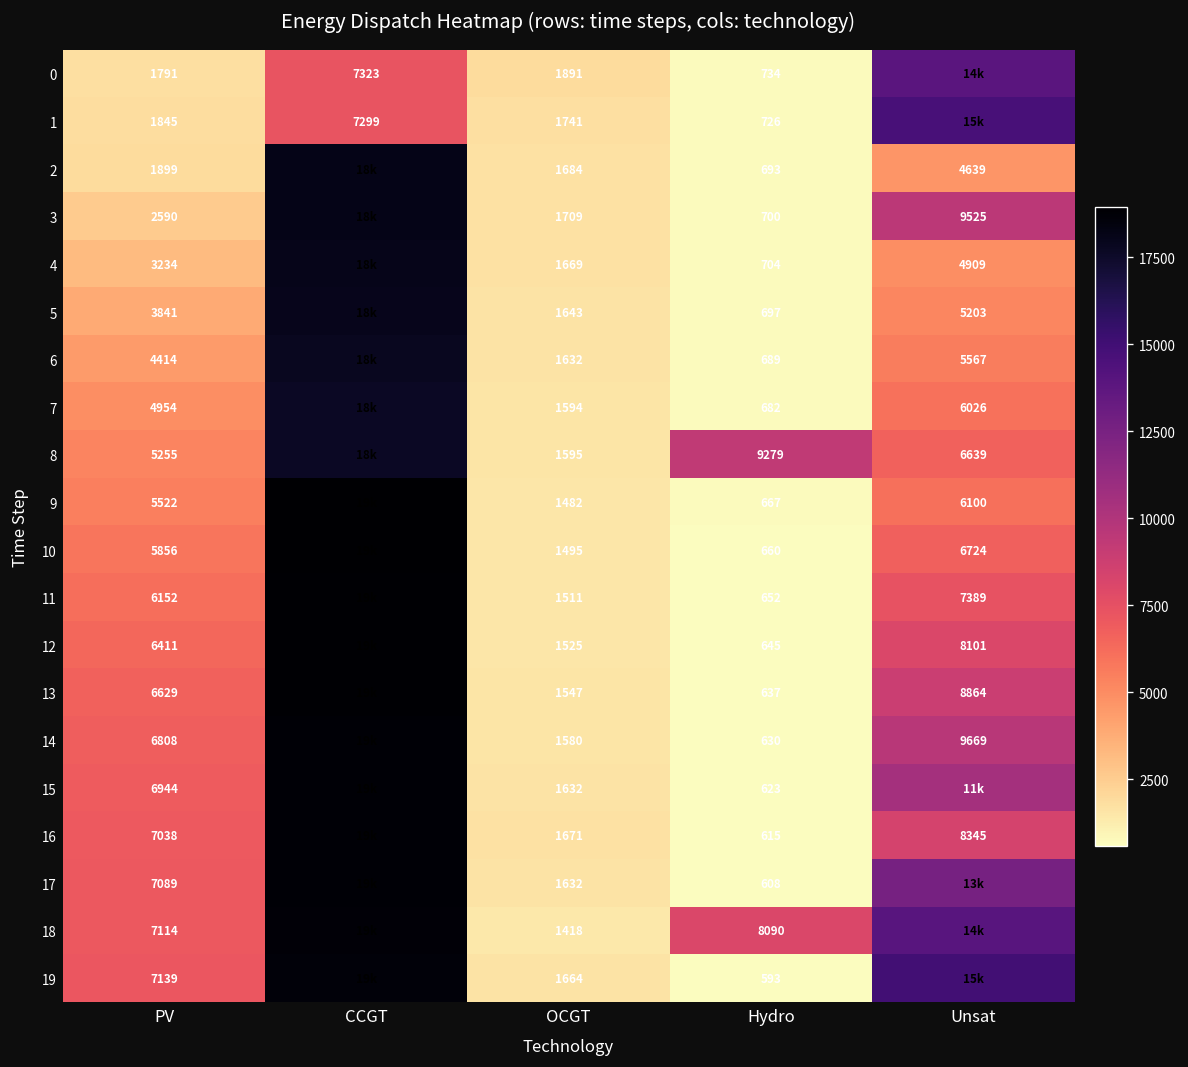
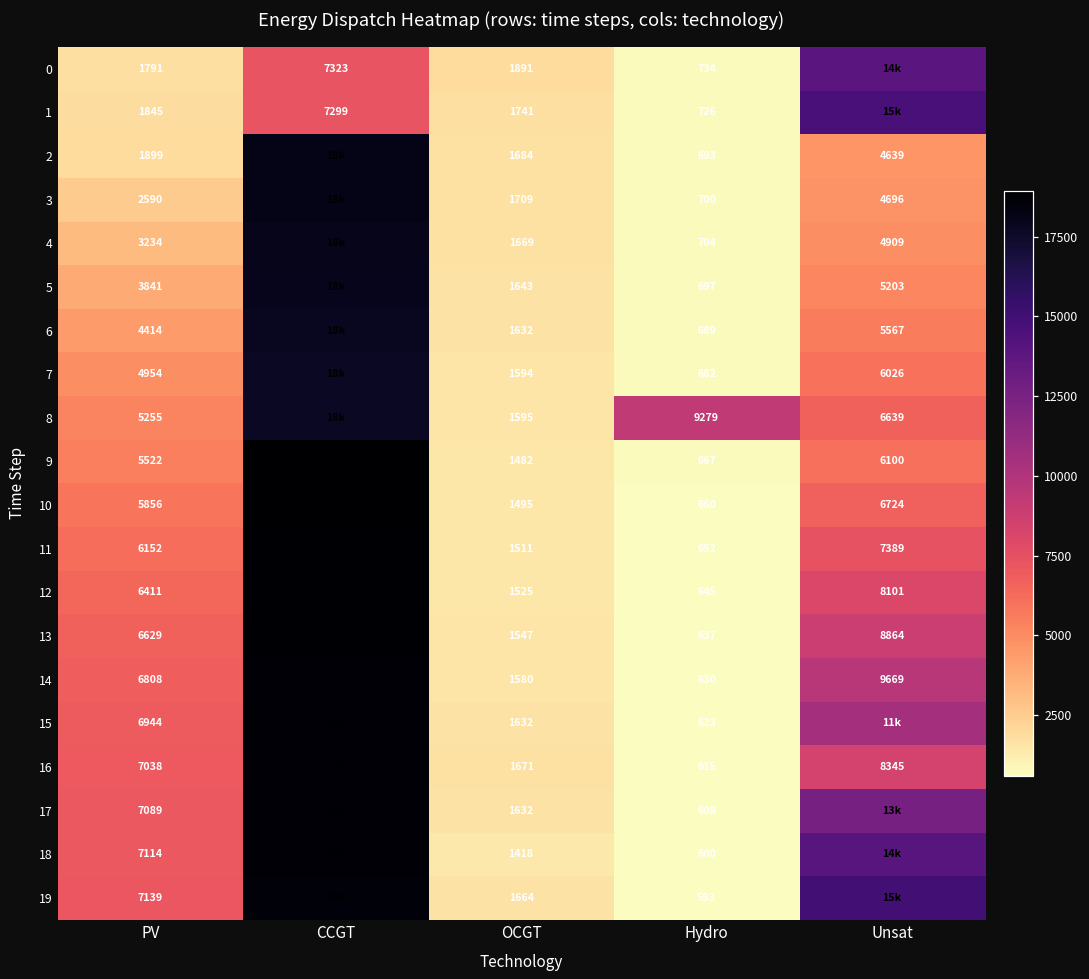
3, Unsat: 9525 -> 4696
18, Hydro: 8090 -> 600
